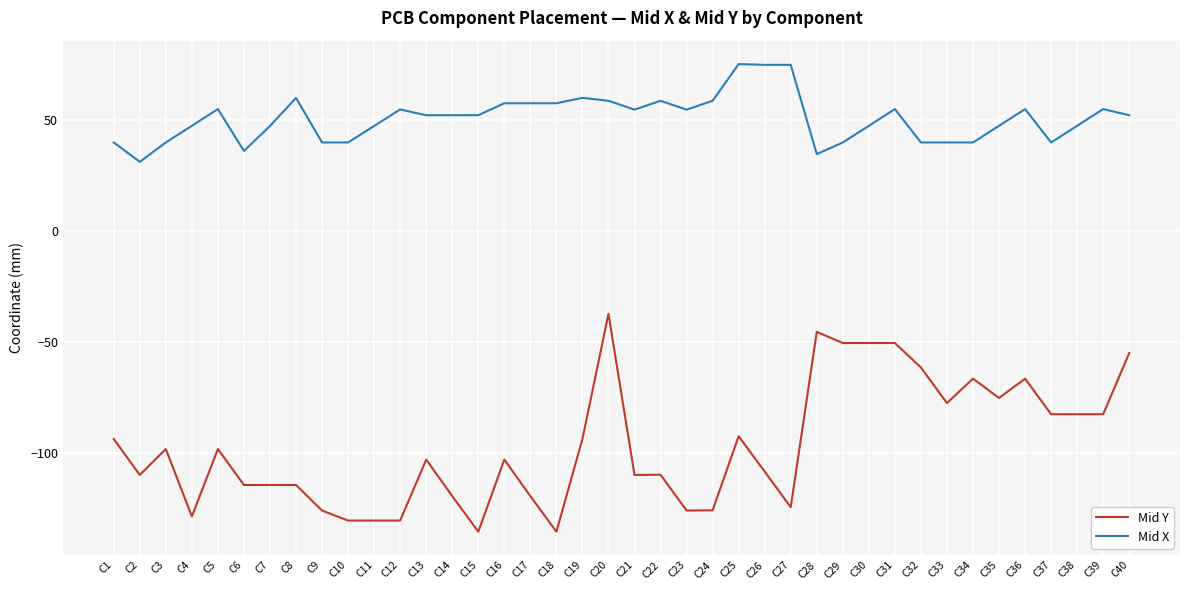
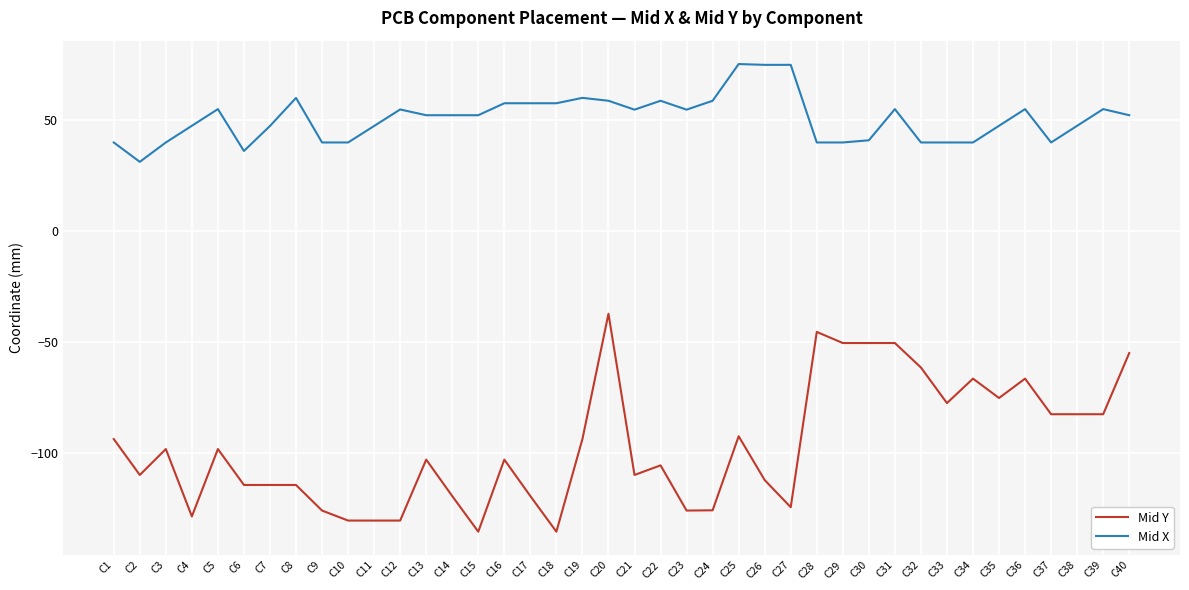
Mid Y, C22: -110 -> -105
Mid Y, C26: -108 -> -112
Mid X, C28: 35 -> 40
Mid X, C30: 47 -> 41
